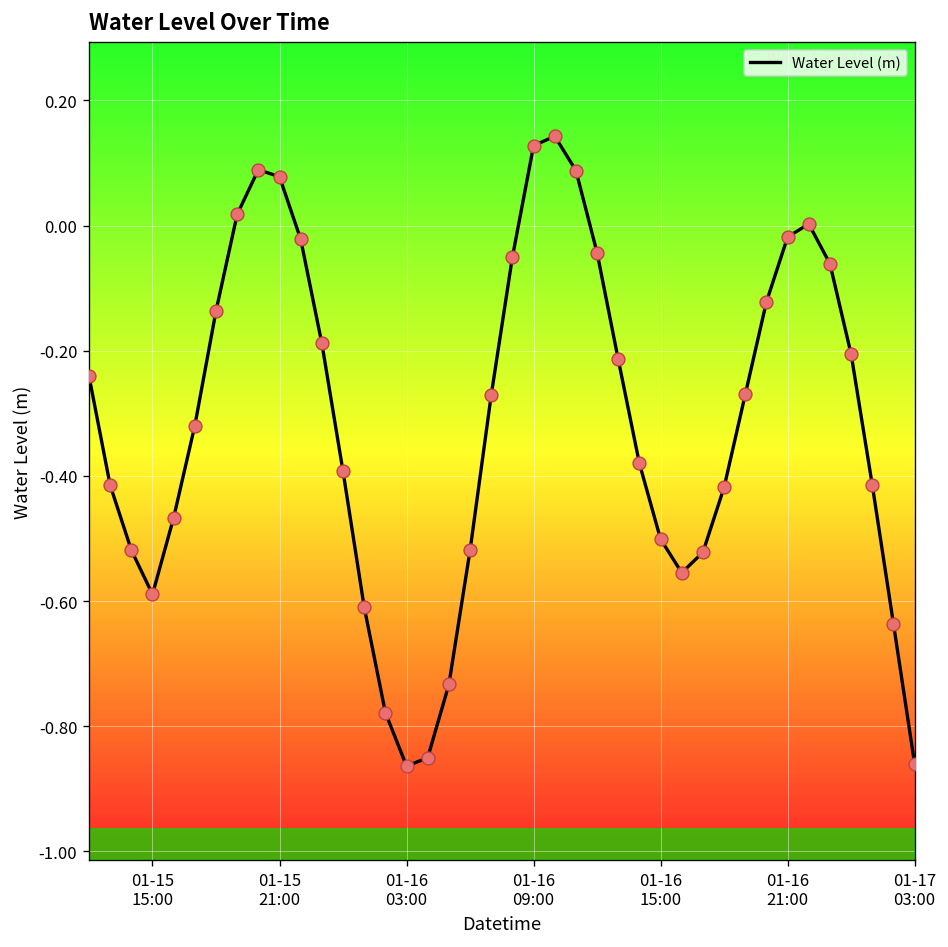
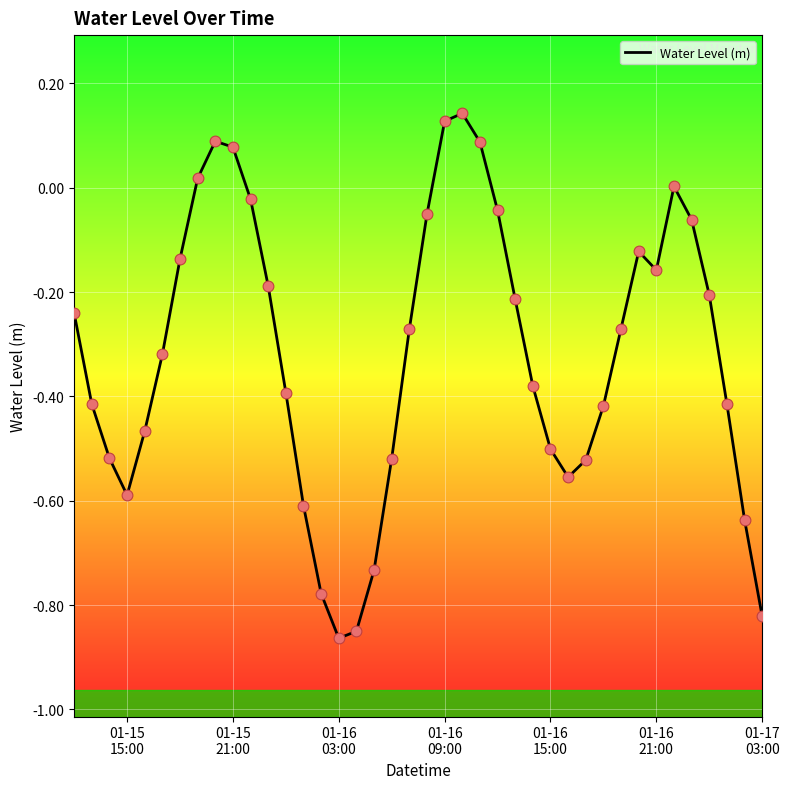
01-16 21:00: -0.02 -> -0.16
01-17 03:00: -0.86 -> -0.82
